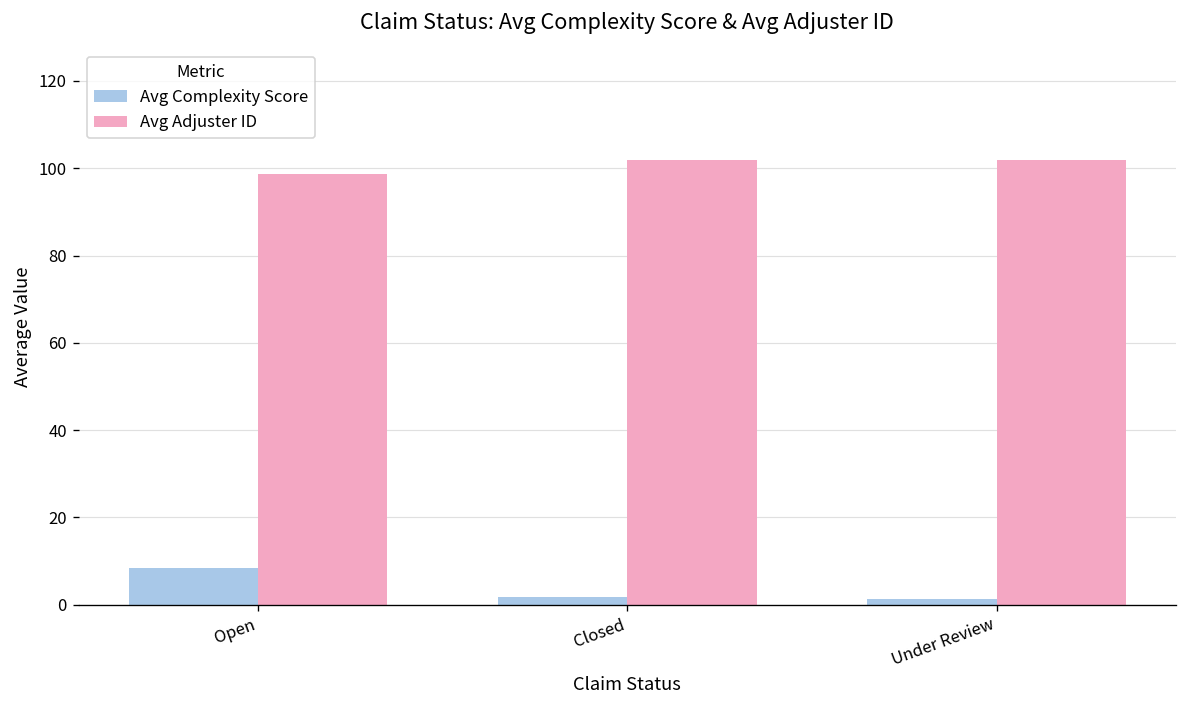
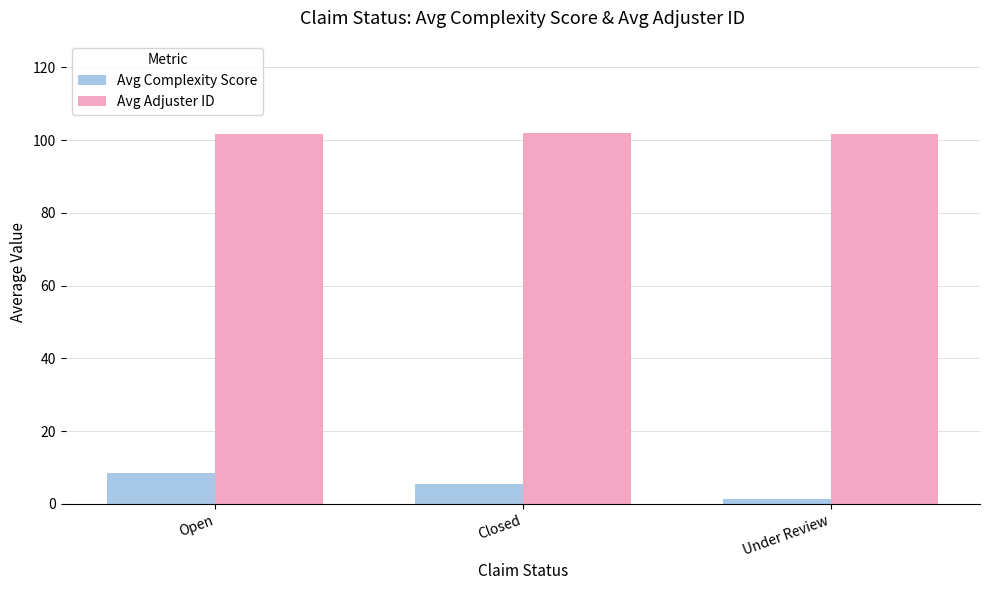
Avg Adjuster ID, Open: 99 -> 102
Avg Complexity Score, Closed: 2 -> 6
